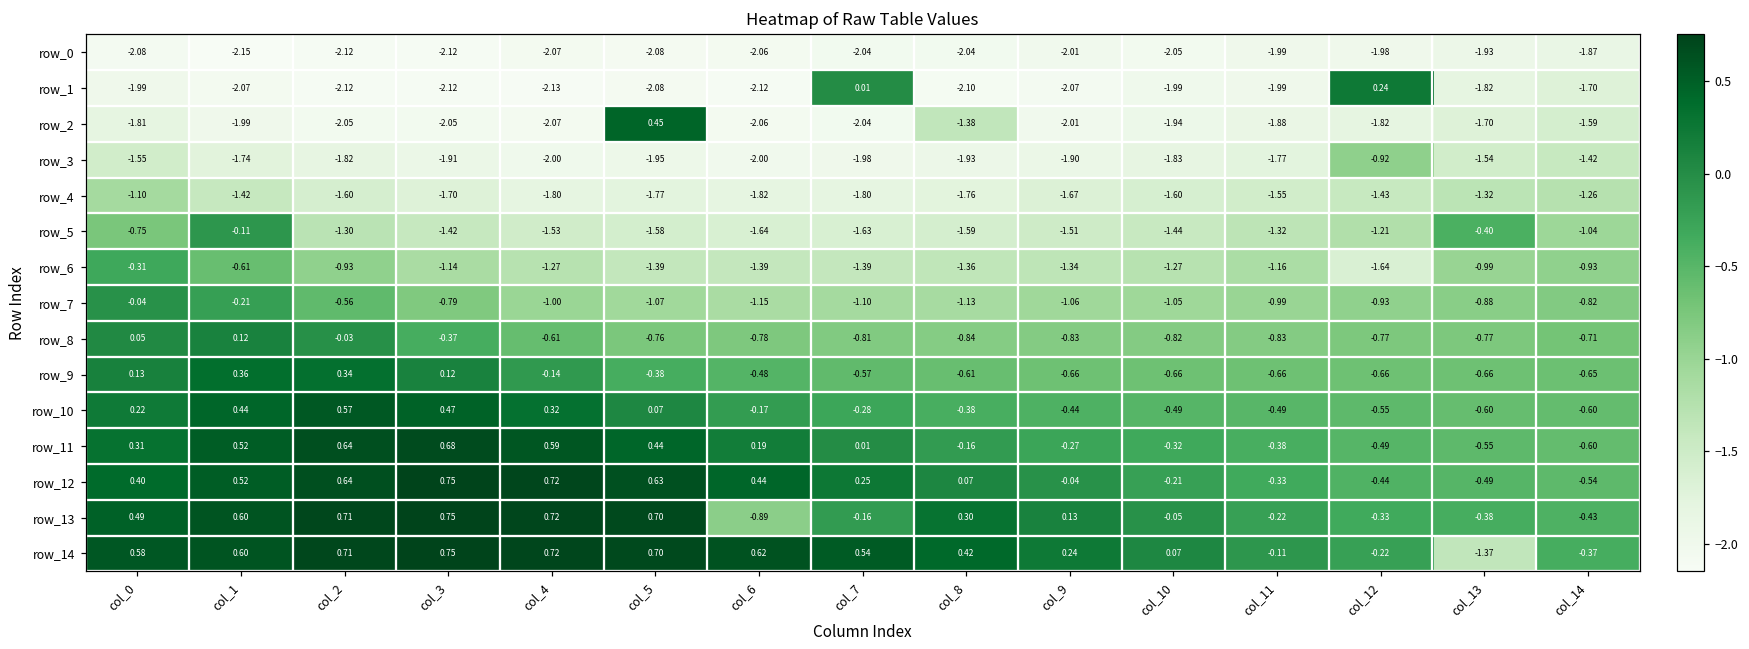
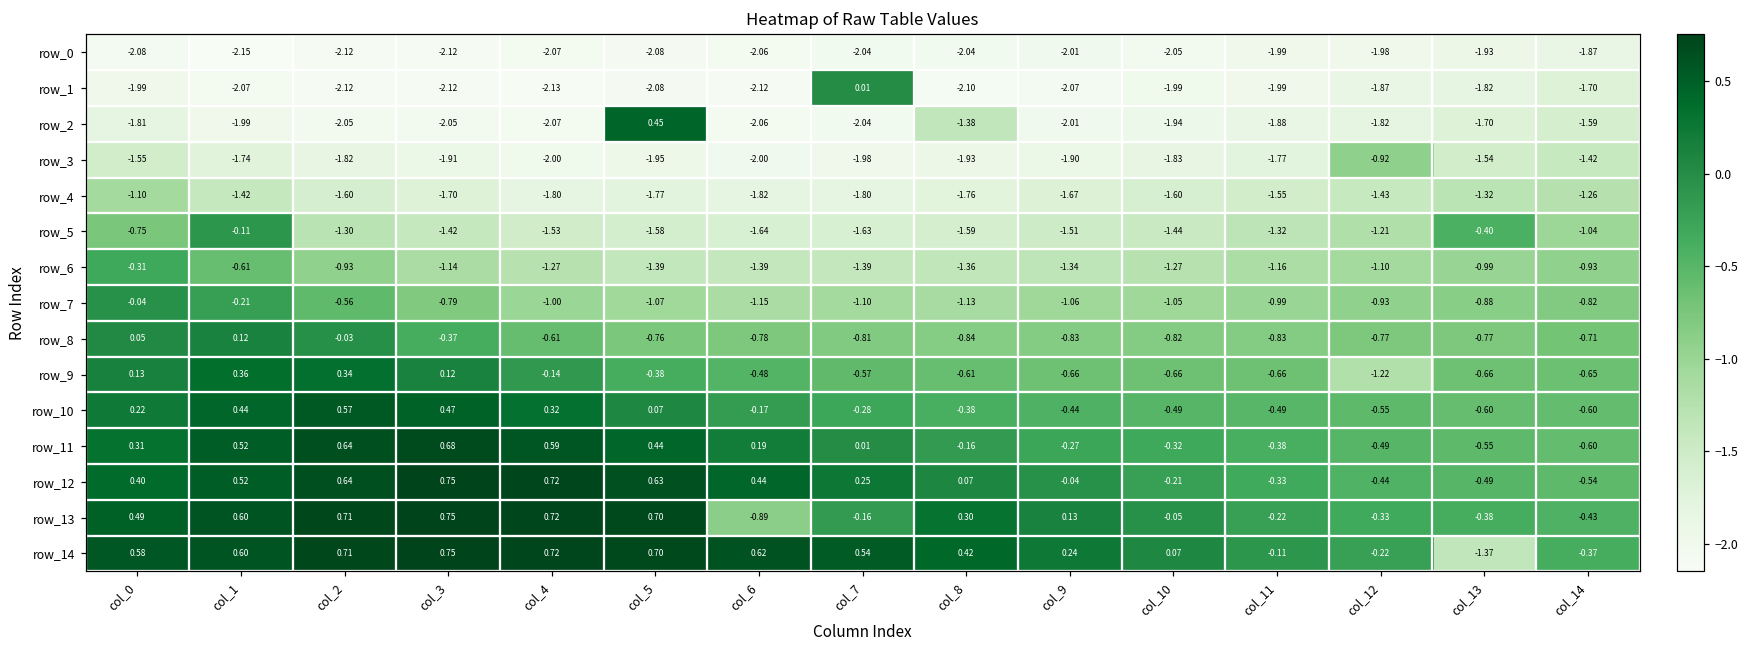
row_1, col_12: 0.24 -> -1.87
row_6, col_12: -1.64 -> -1.10
row_9, col_12: -0.66 -> -1.22
